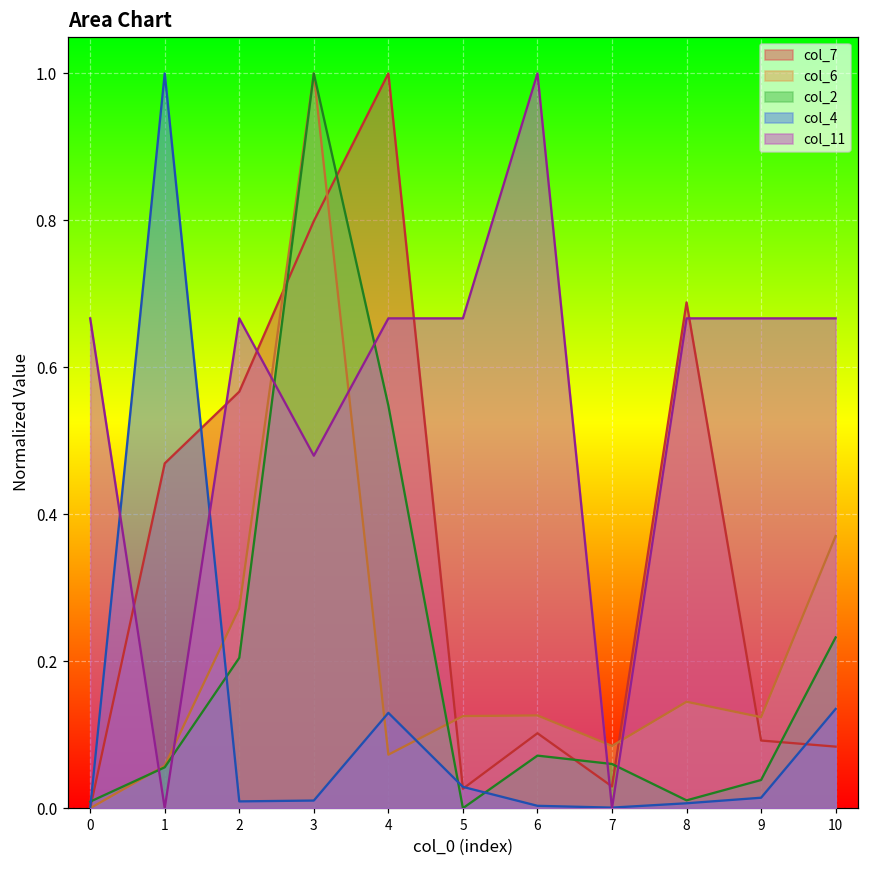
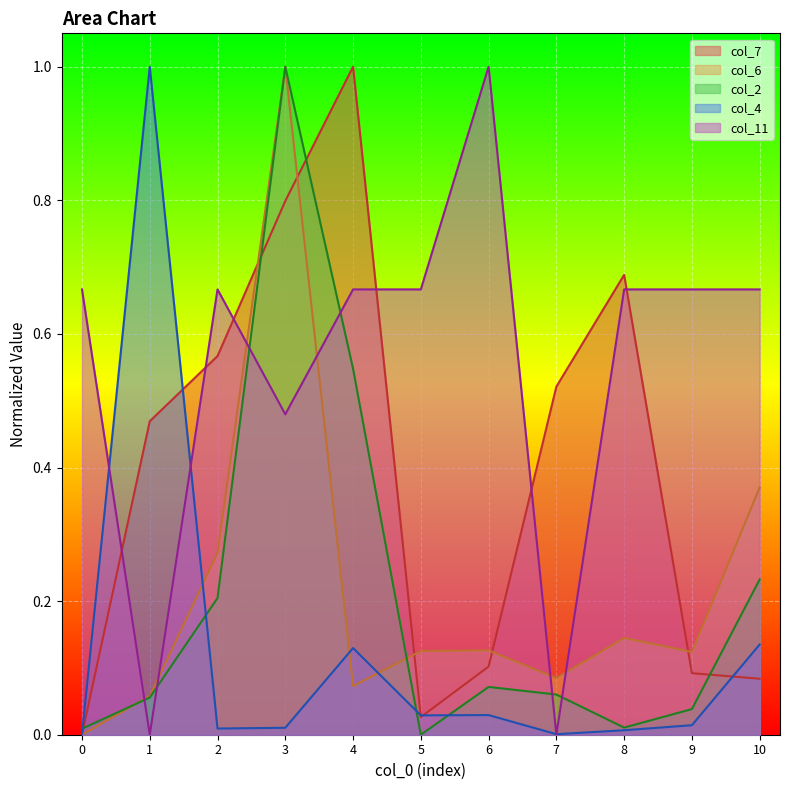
col_4, 6: 0.00 -> 0.03
col_7, 7: 0.03 -> 0.52
